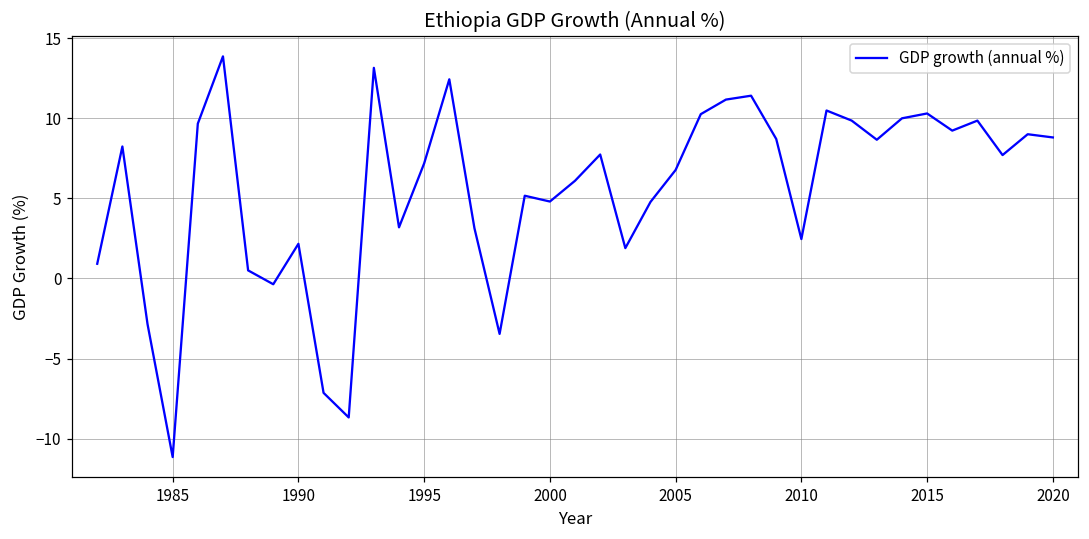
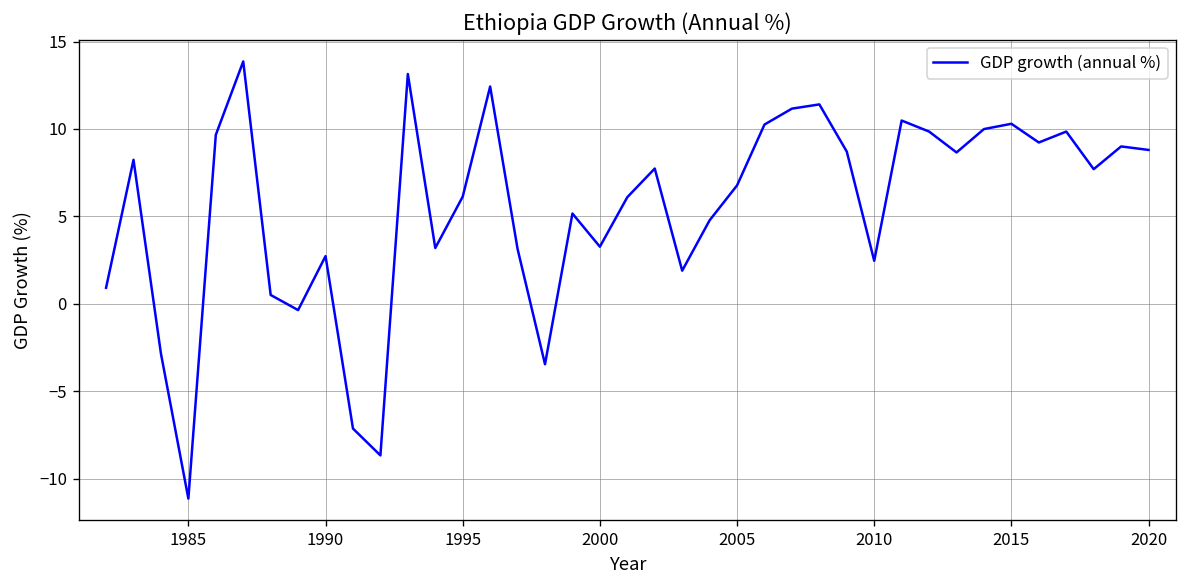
1990: 2.2 -> 2.7
1995: 7.2 -> 6.1
2000: 4.8 -> 3.3
